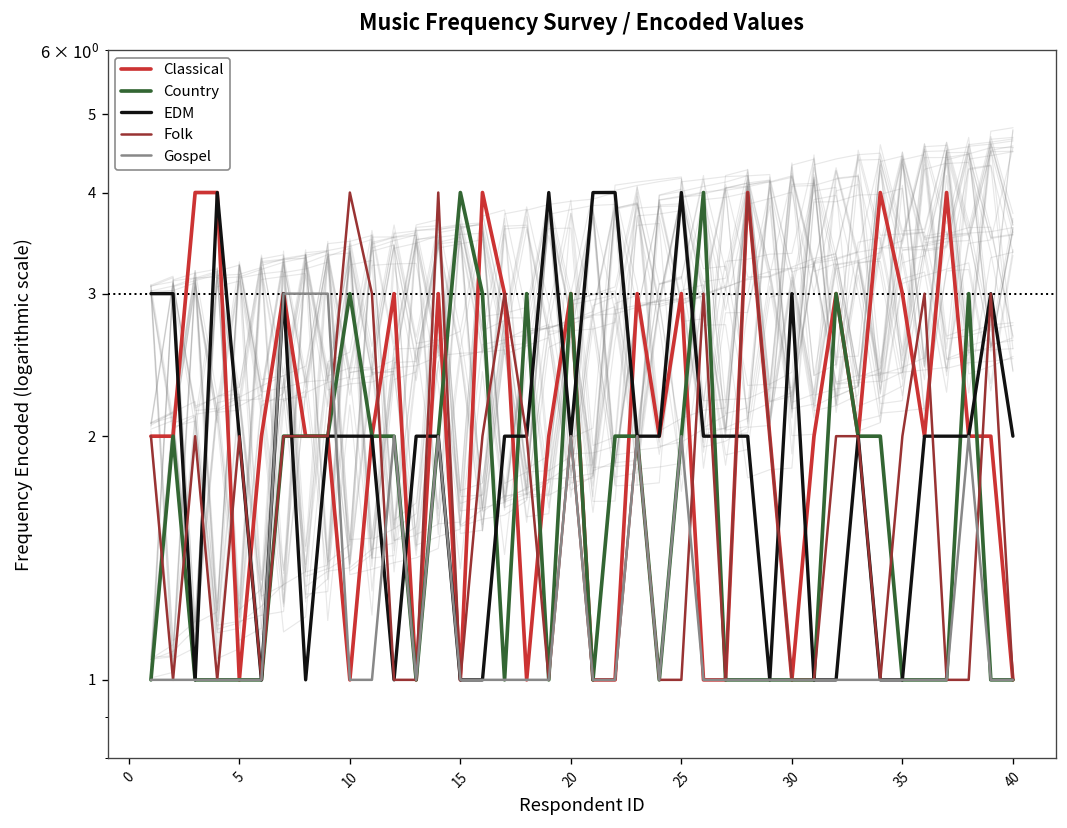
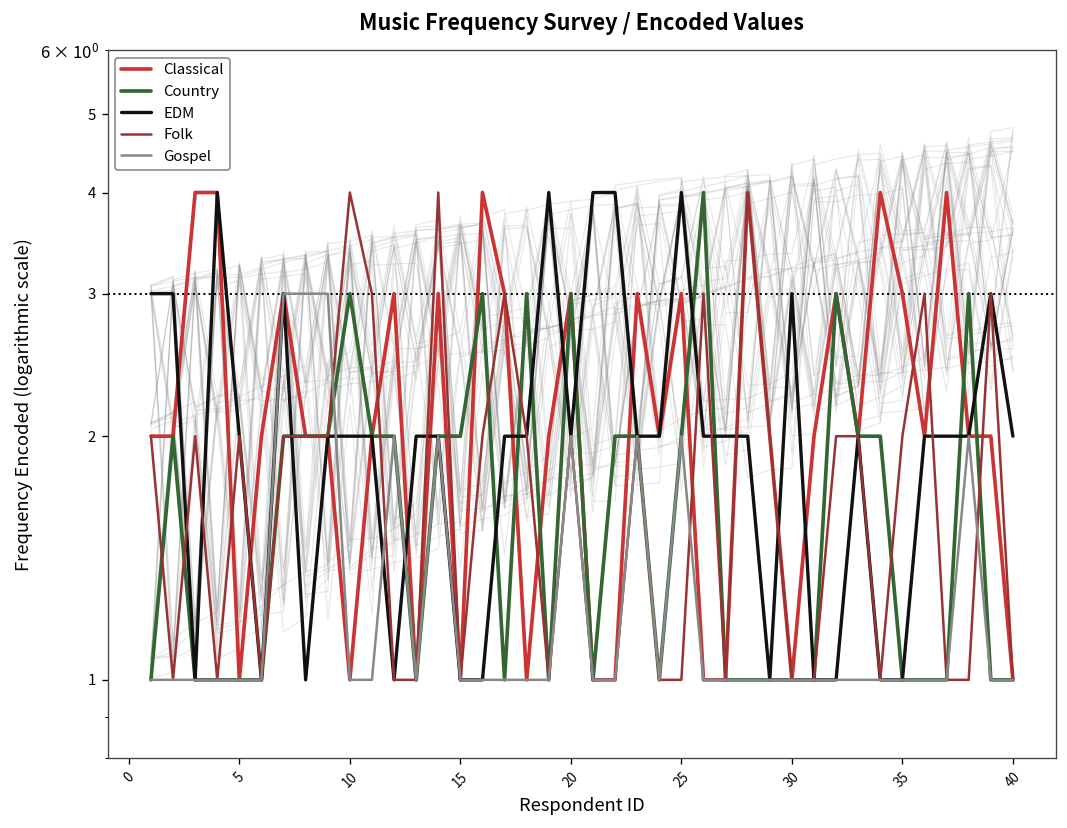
Country, 15: 4 -> 2
